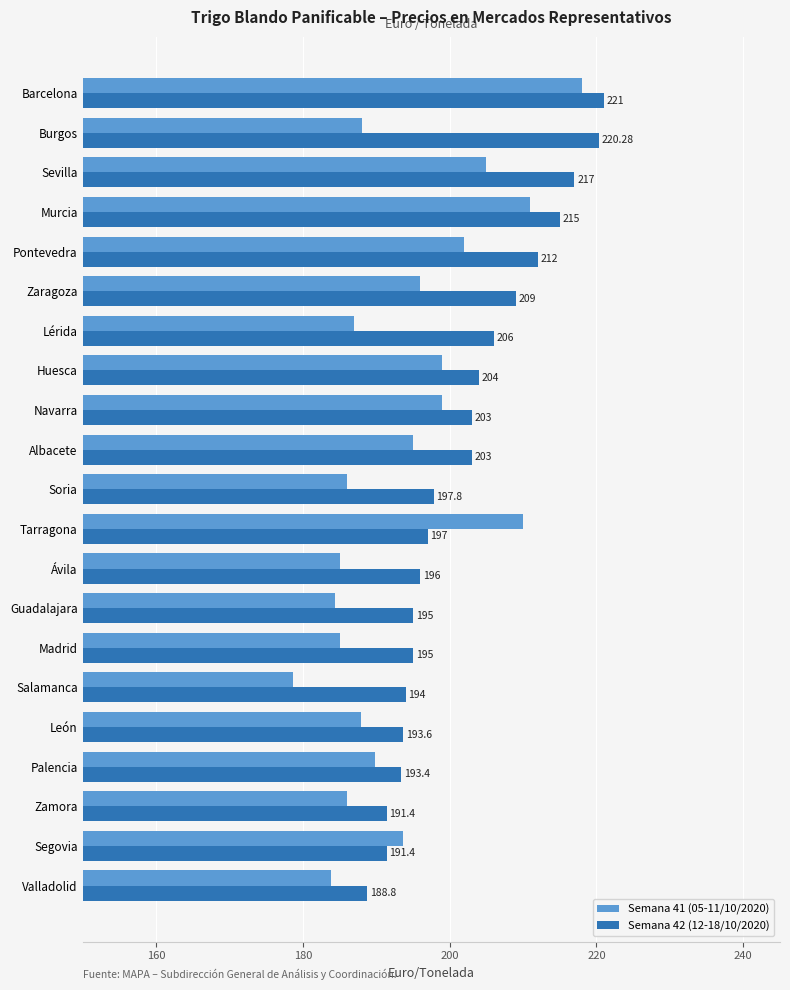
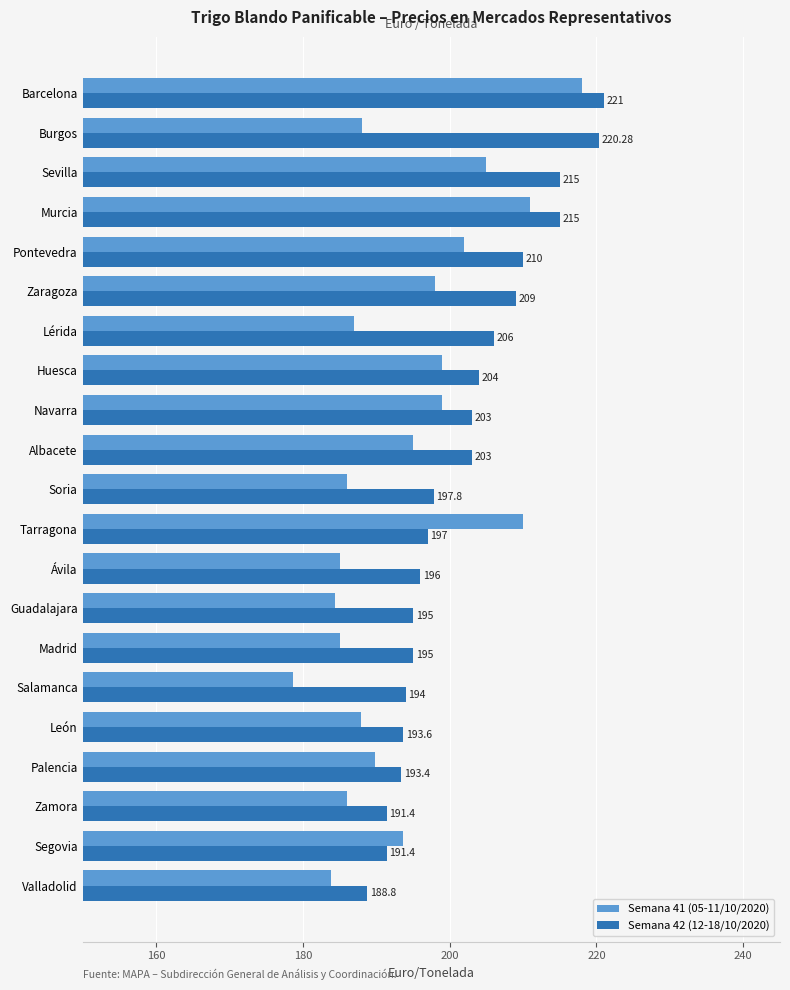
Semana 42 (12-18/10/2020), Sevilla: 217 -> 215
Semana 42 (12-18/10/2020), Pontevedra: 212 -> 210
Semana 41 (05-11/10/2020), Zaragoza: 196 -> 198
